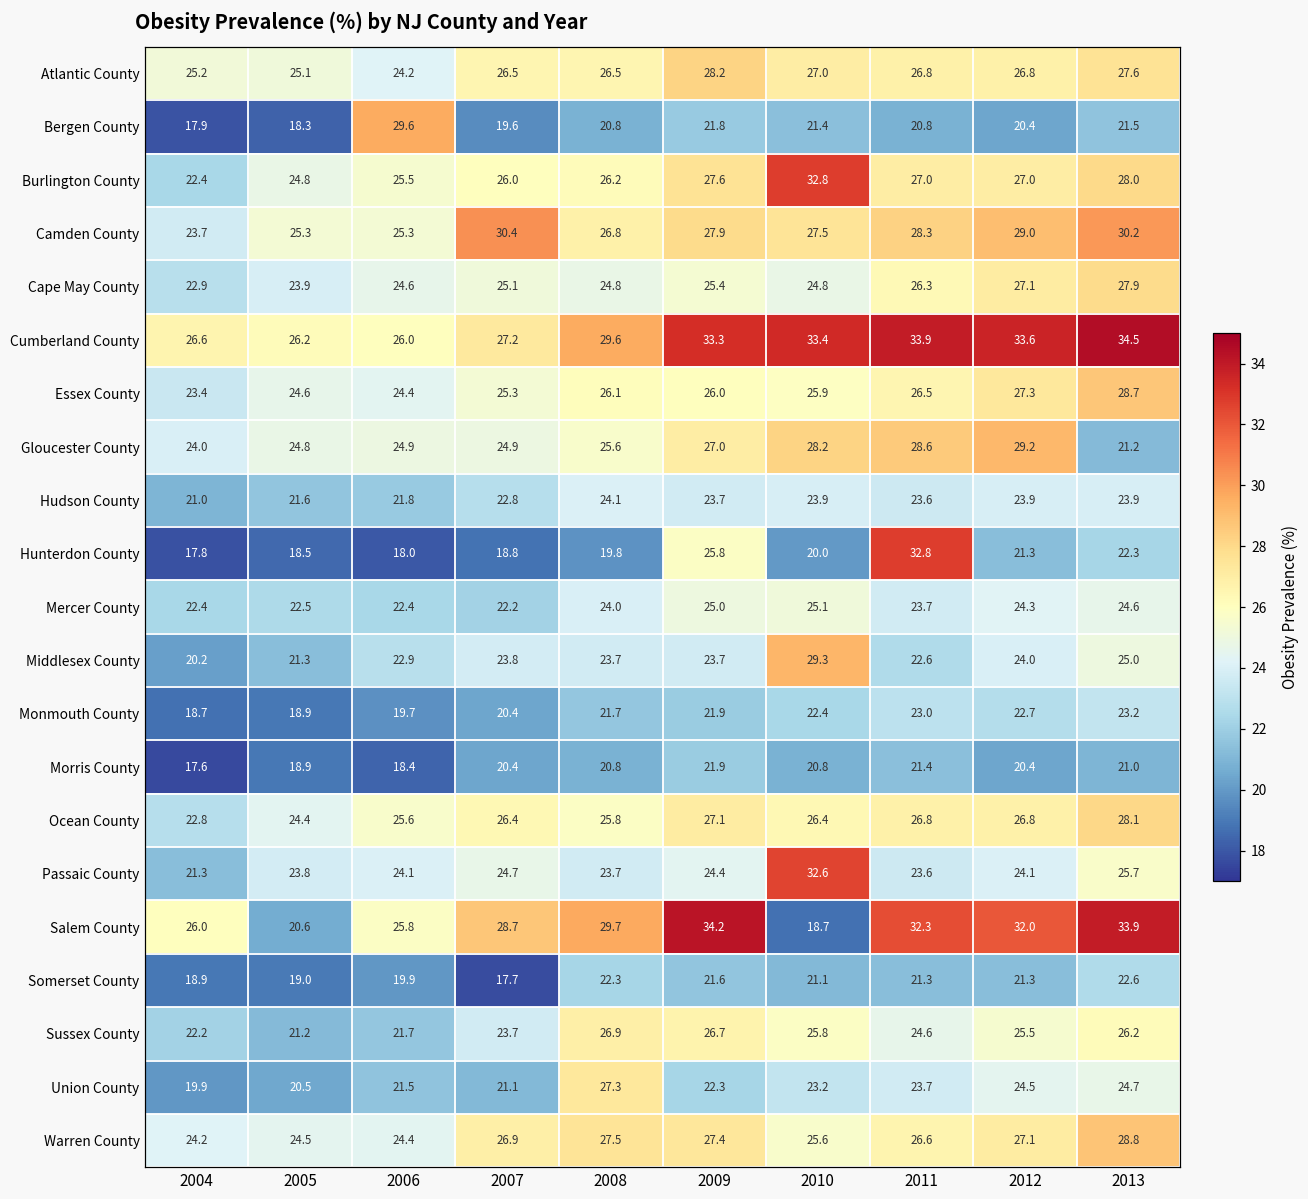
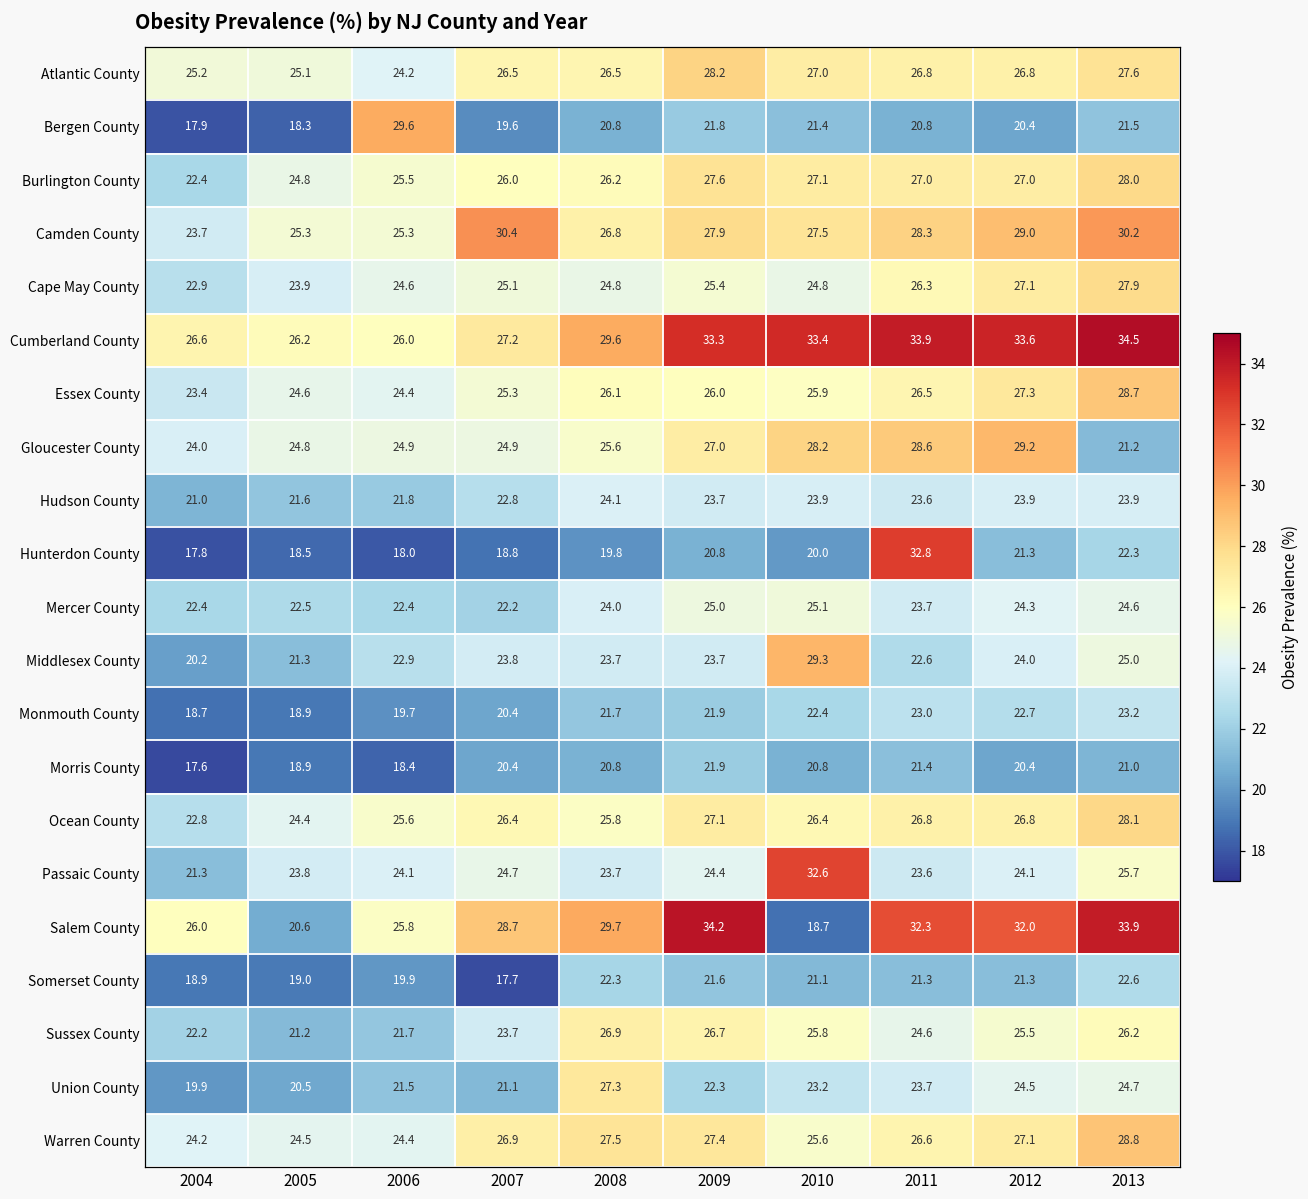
Burlington County, 2010: 32.8 -> 27.1
Hunterdon County, 2009: 25.8 -> 20.8
